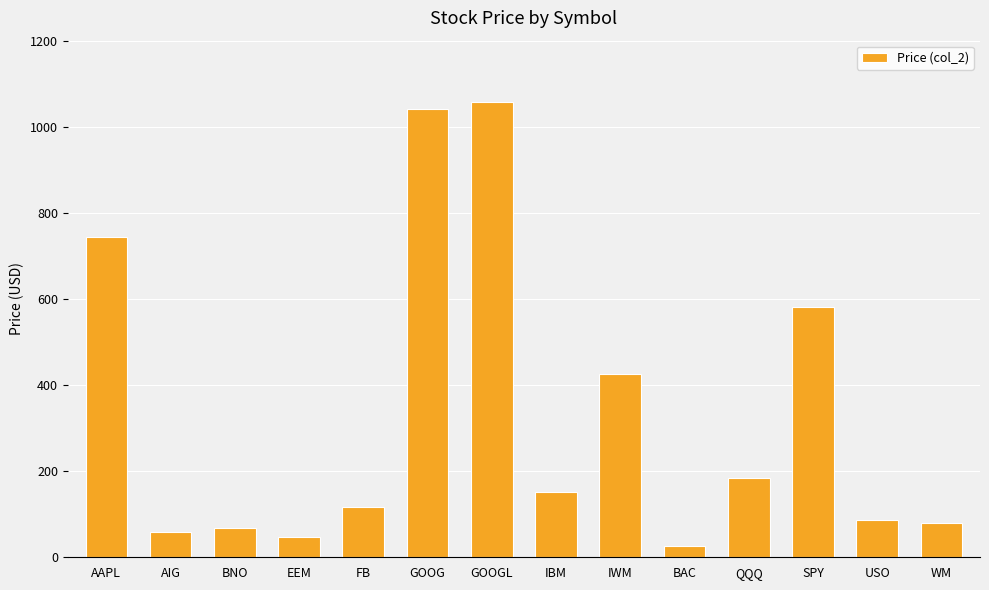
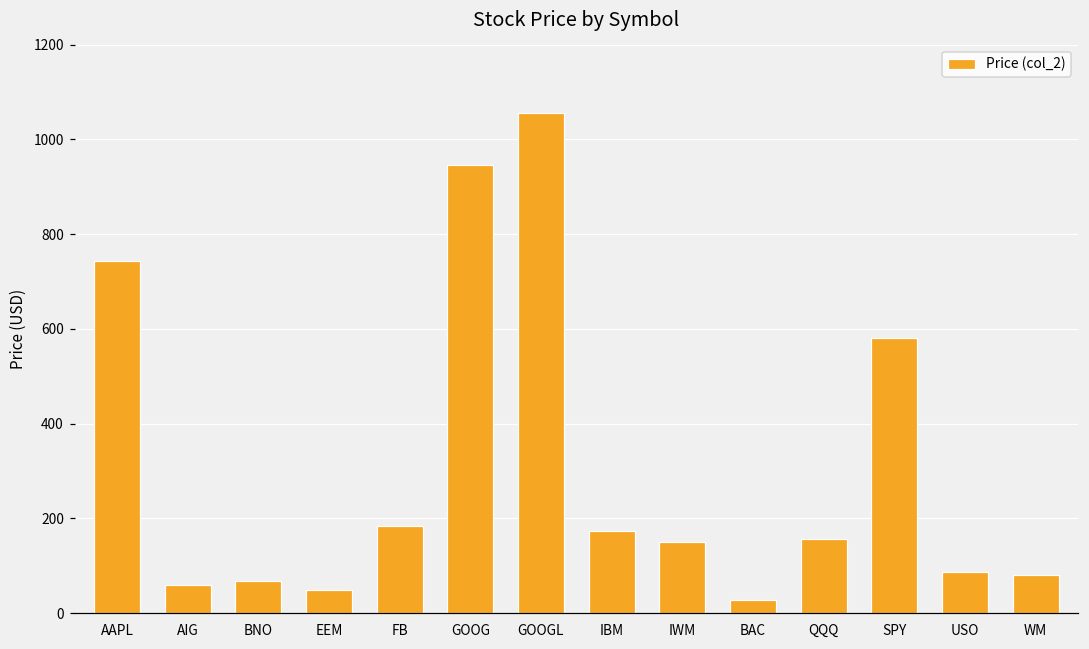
FB: 120 -> 180
GOOG: 1040 -> 950
IBM: 150 -> 170
IWM: 430 -> 150
QQQ: 190 -> 160
